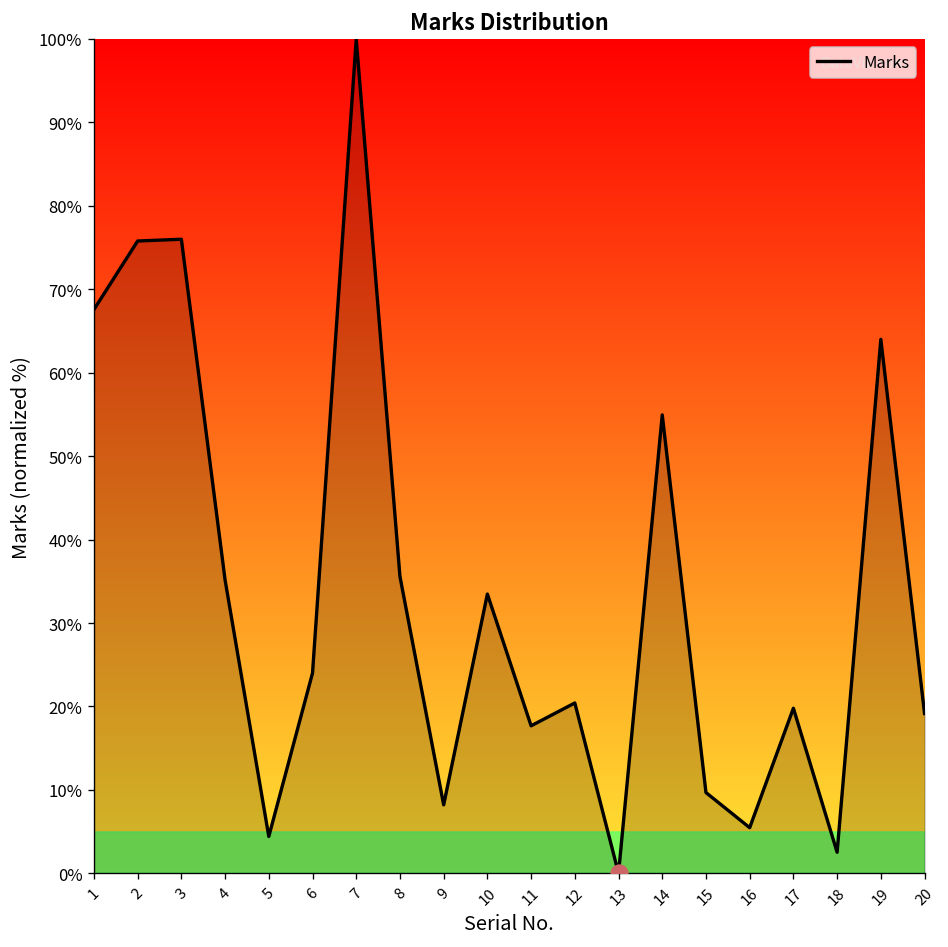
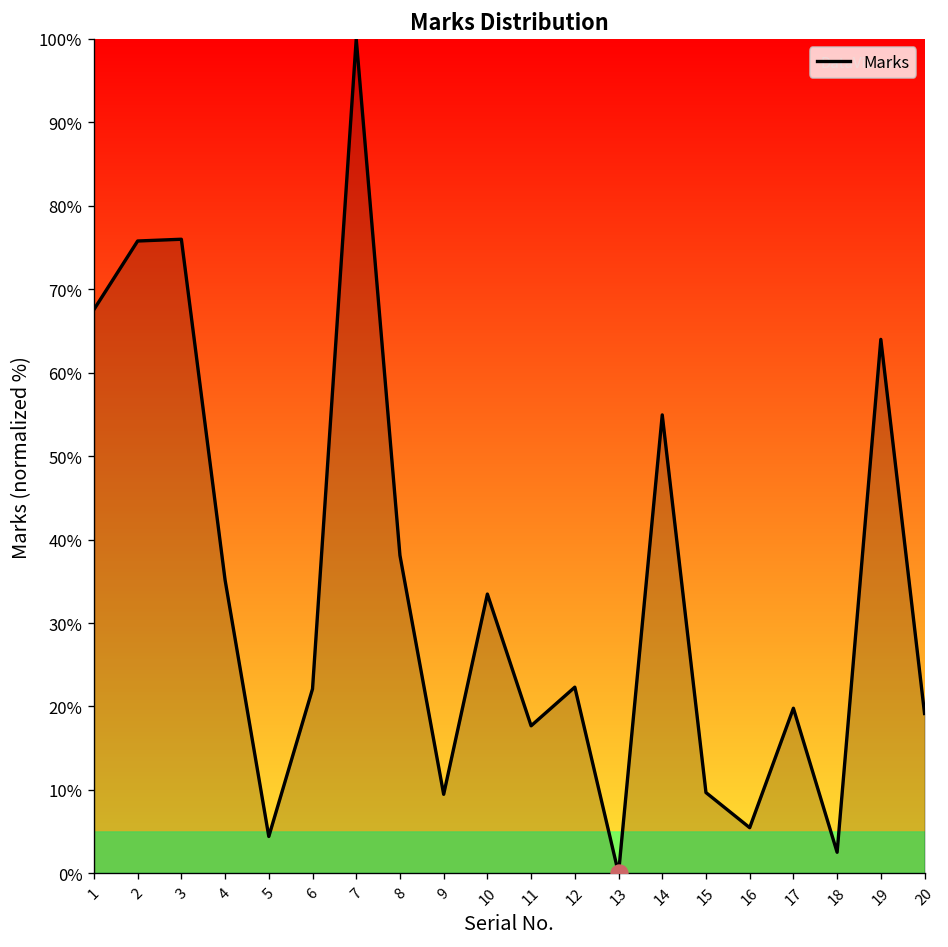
Marks, 6: 24% -> 22%
Marks, 8: 36% -> 38%
Marks, 9: 8% -> 9%
Marks, 12: 20% -> 22%
